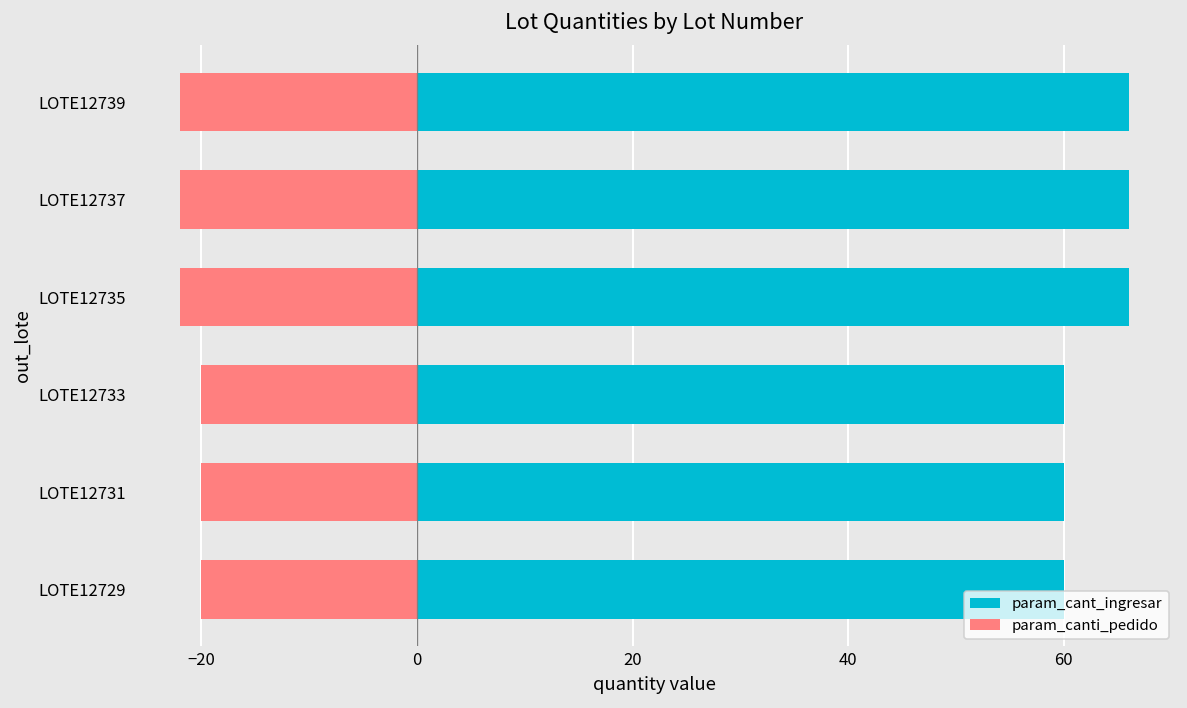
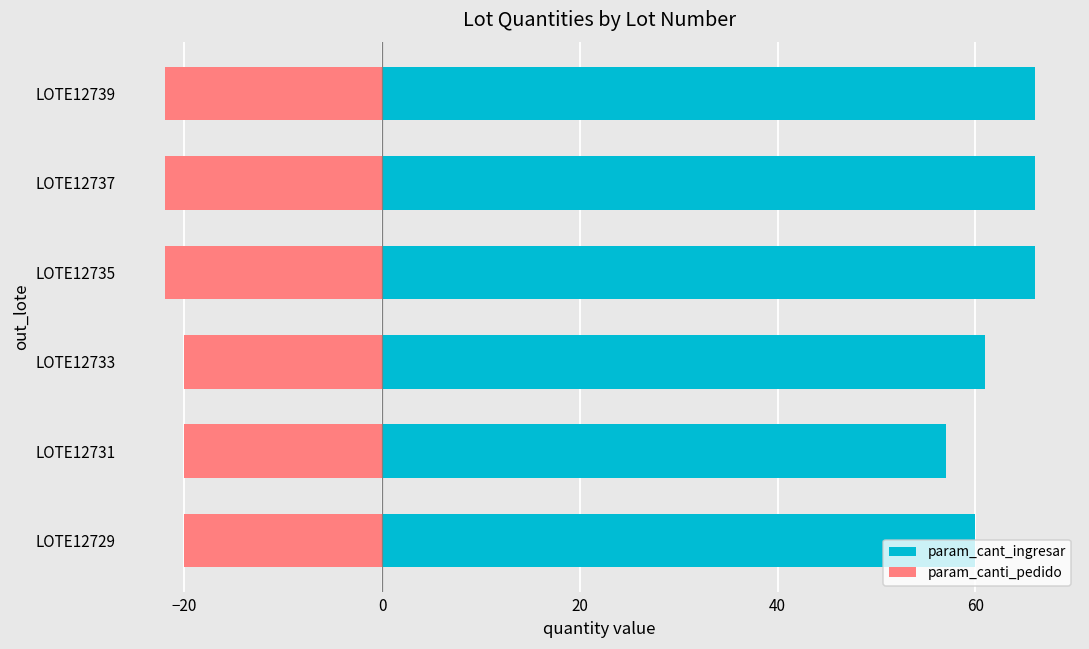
param_cant_ingresar, LOTE12733: 60 -> 61
param_cant_ingresar, LOTE12731: 60 -> 57
